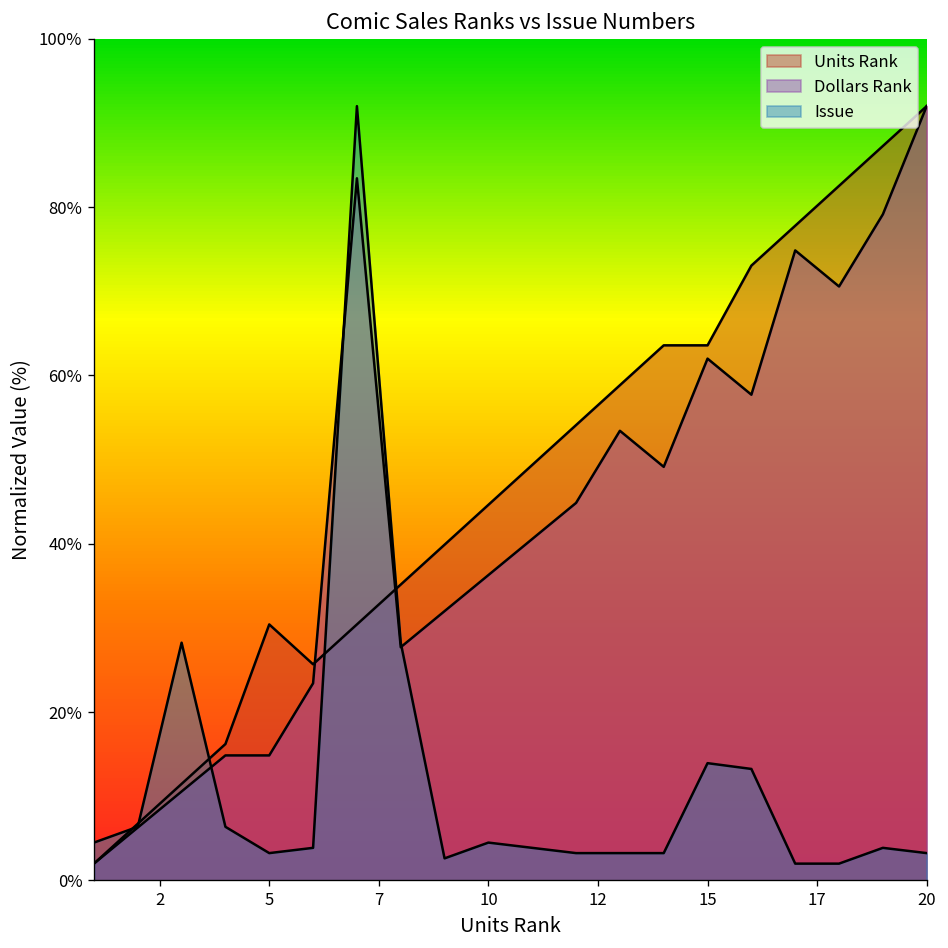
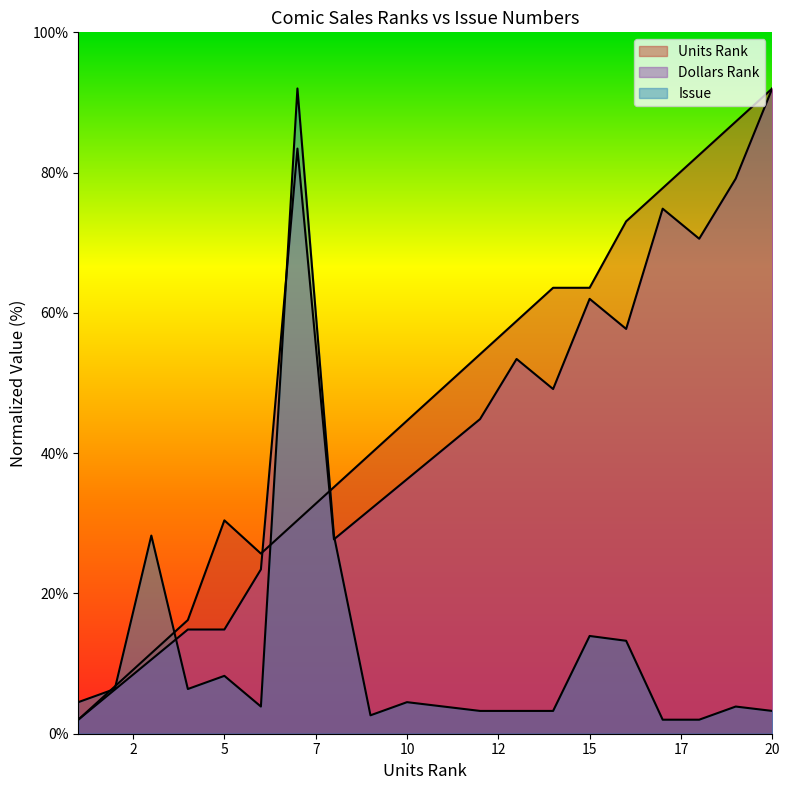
Issue, 5: 3% -> 8%
